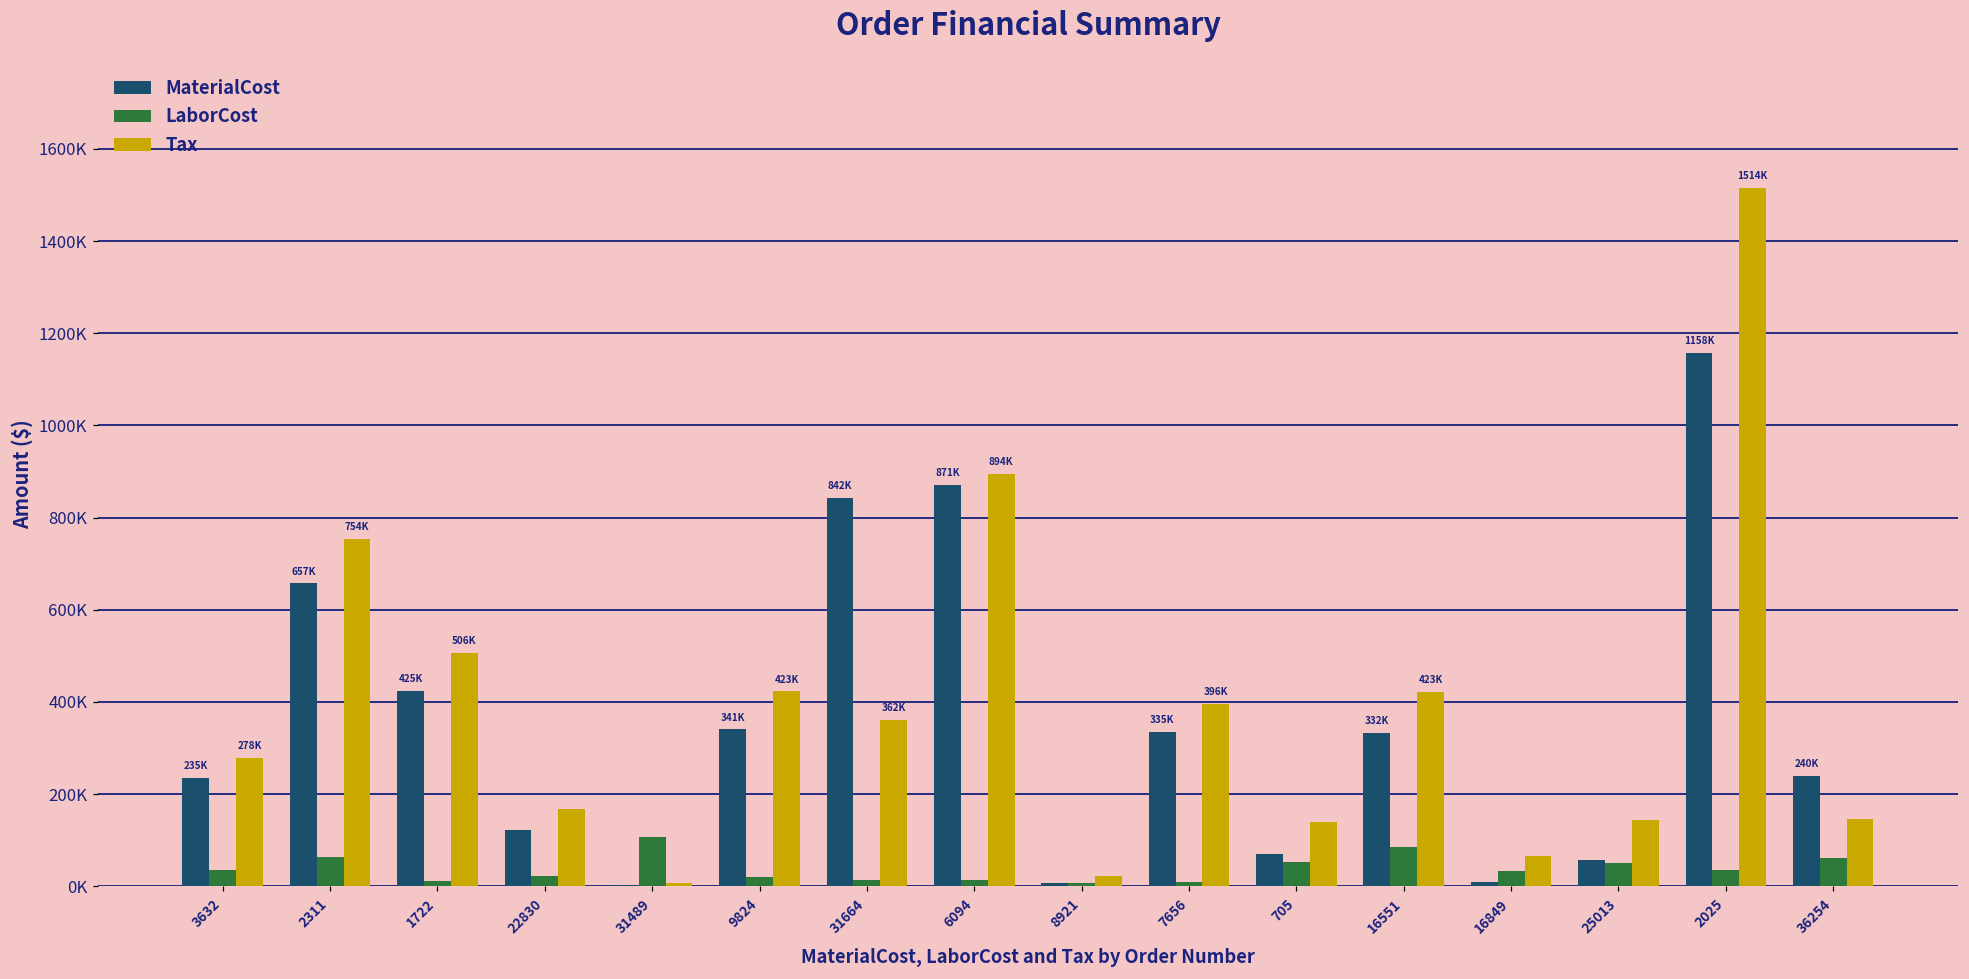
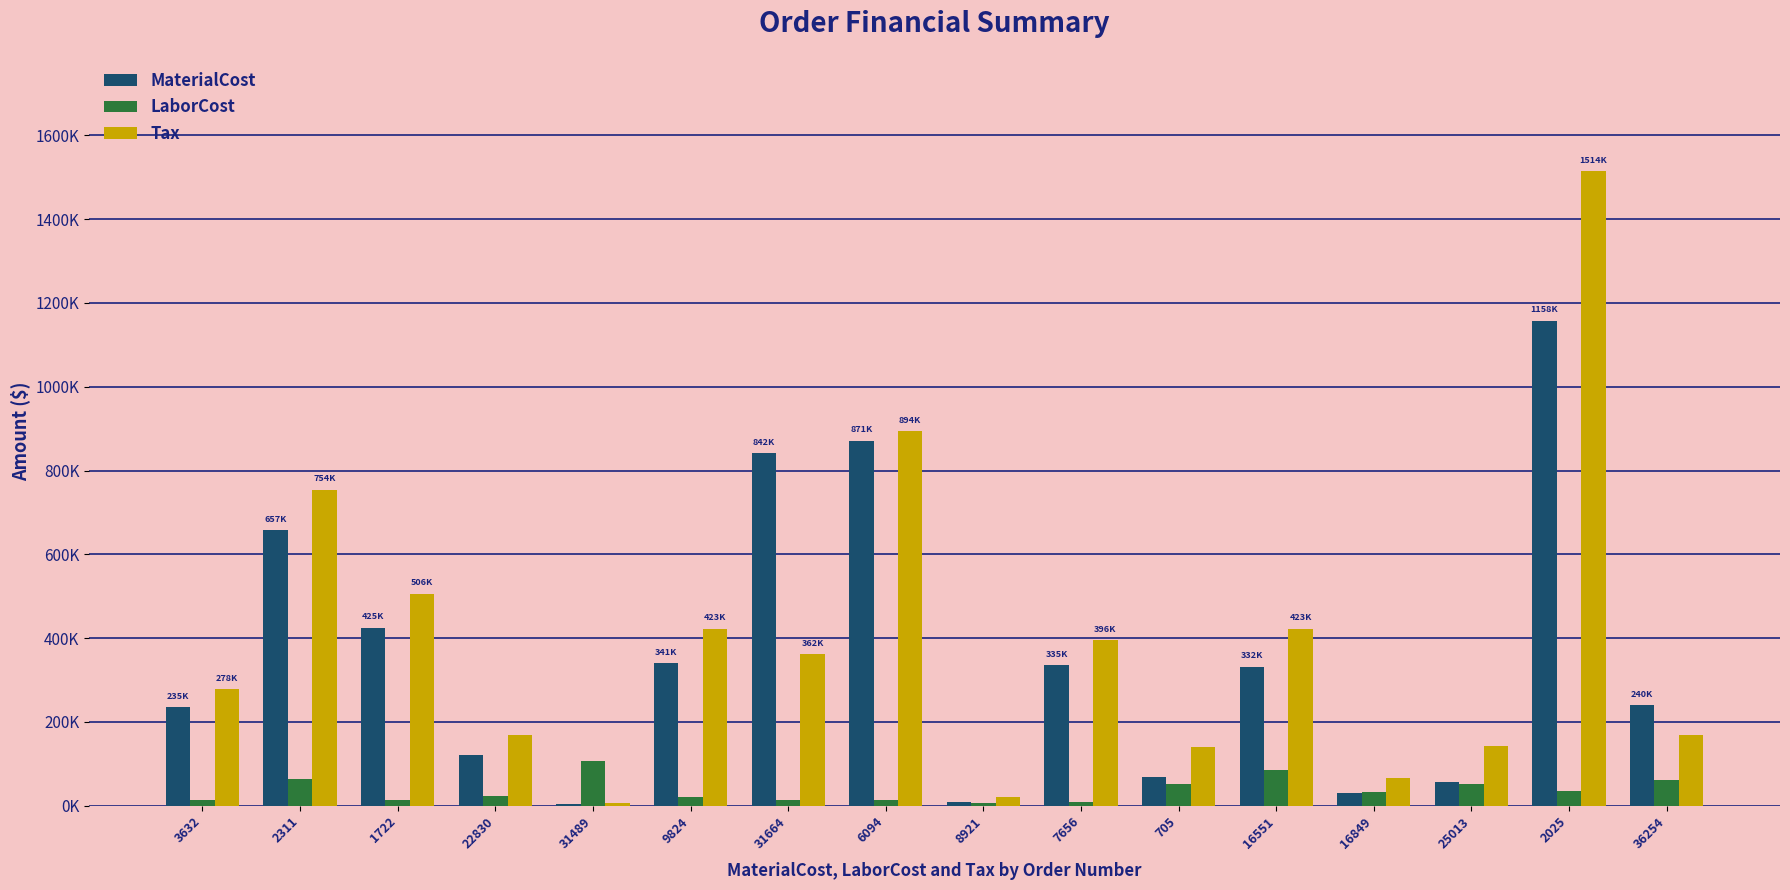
LaborCost, 3632: 40000 -> 10000
MaterialCost, 16849: 10000 -> 30000
Tax, 36254: 150000 -> 170000
